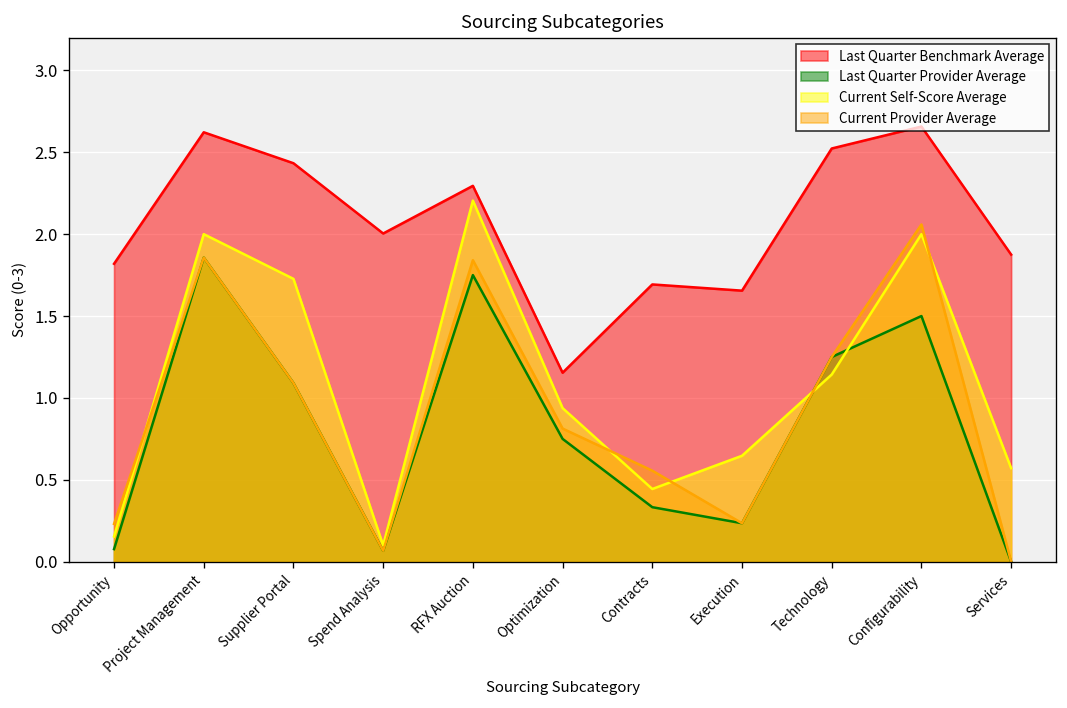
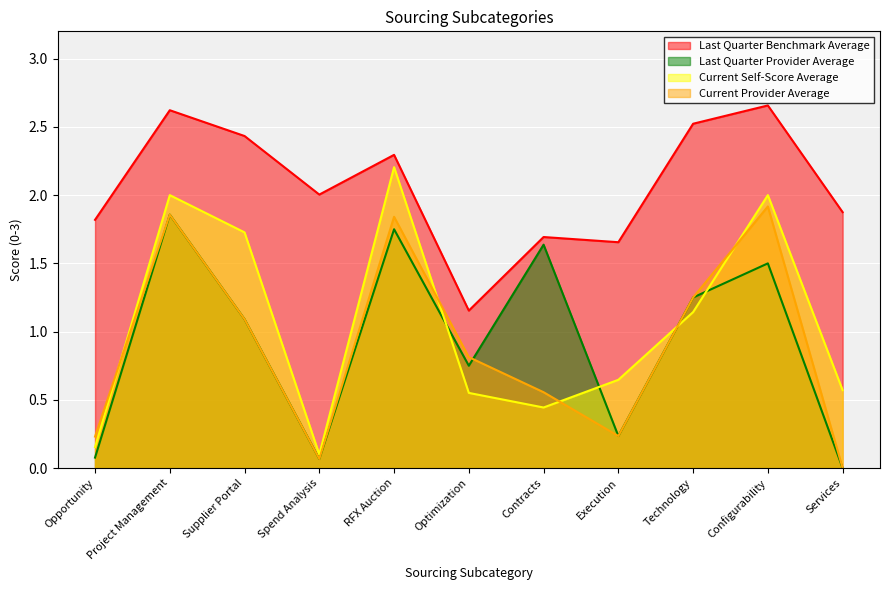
Current Self-Score Average, Optimization: 0.94 -> 0.55
Last Quarter Provider Average, Contracts: 0.33 -> 1.64
Current Provider Average, Configurability: 2.06 -> 1.92
